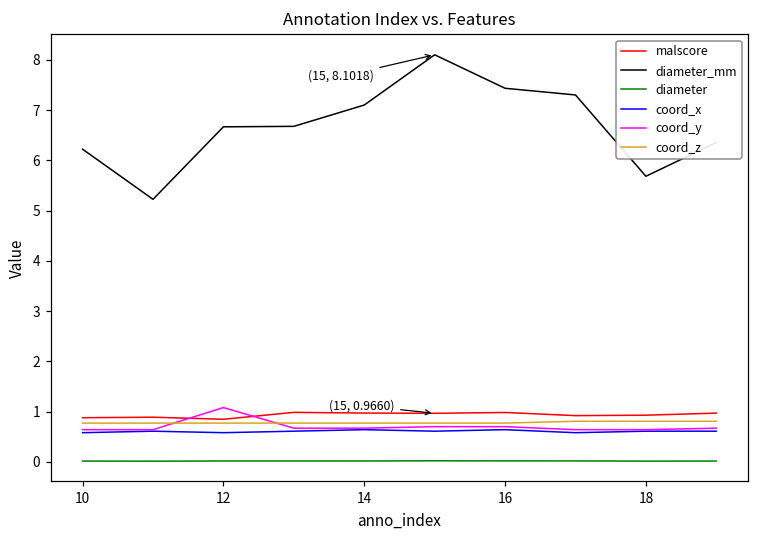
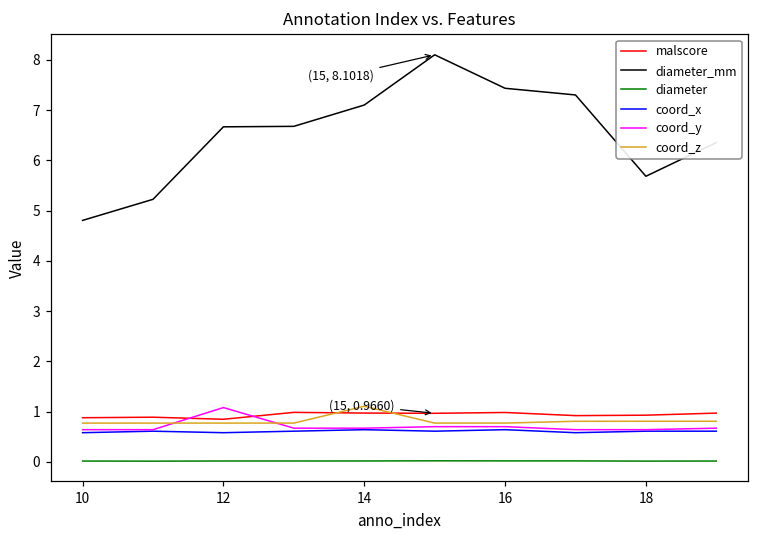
diameter_mm, 10: 6.2 -> 4.8
coord_z, 14: 0.8 -> 1.1
